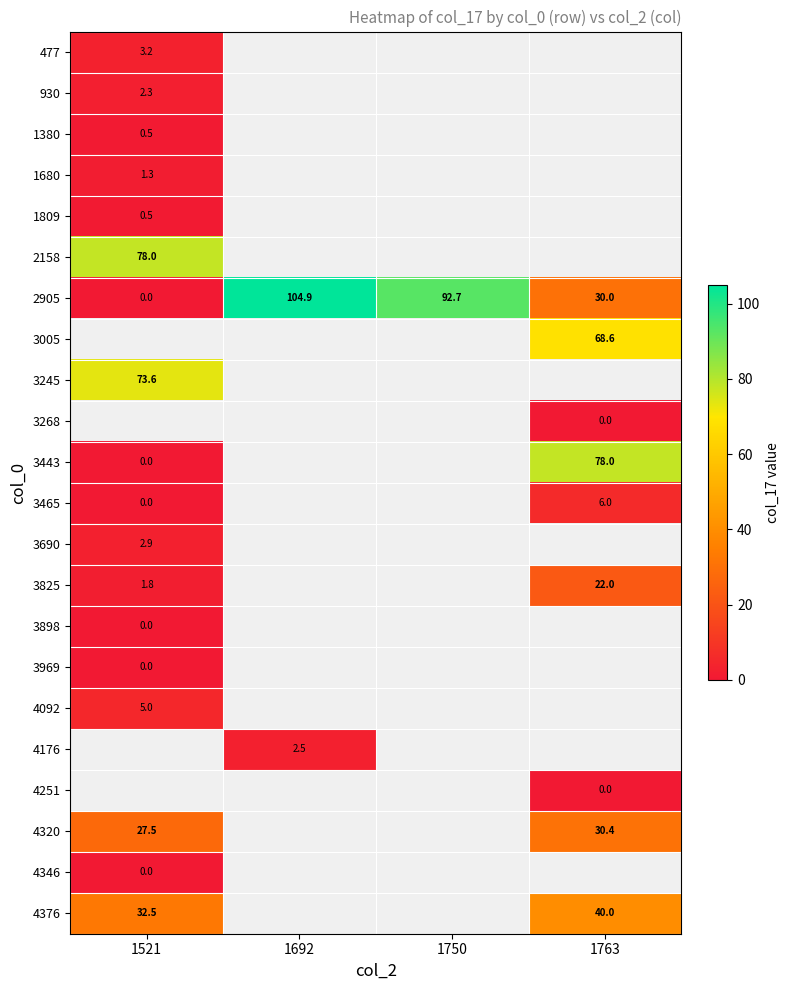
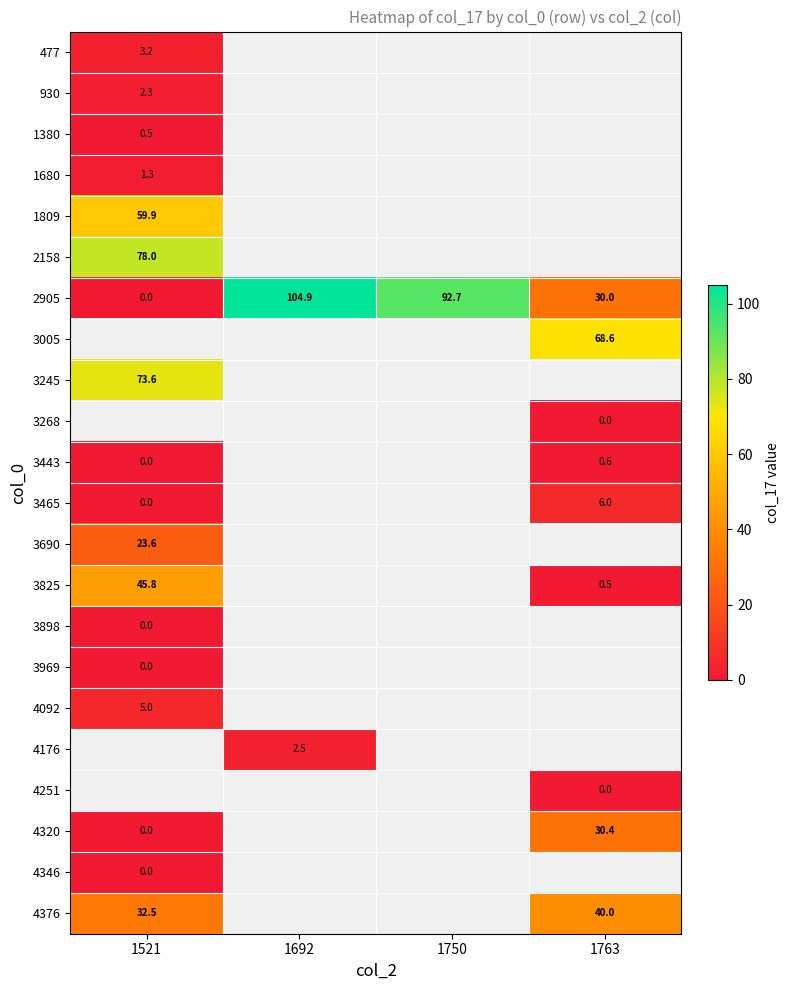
1809, 1521: 0.5 -> 59.9
3443, 1763: 78.0 -> 0.6
3690, 1521: 2.9 -> 23.6
3825, 1521: 1.8 -> 45.8
3825, 1763: 22.0 -> 0.5
4320, 1521: 27.5 -> 0.0
